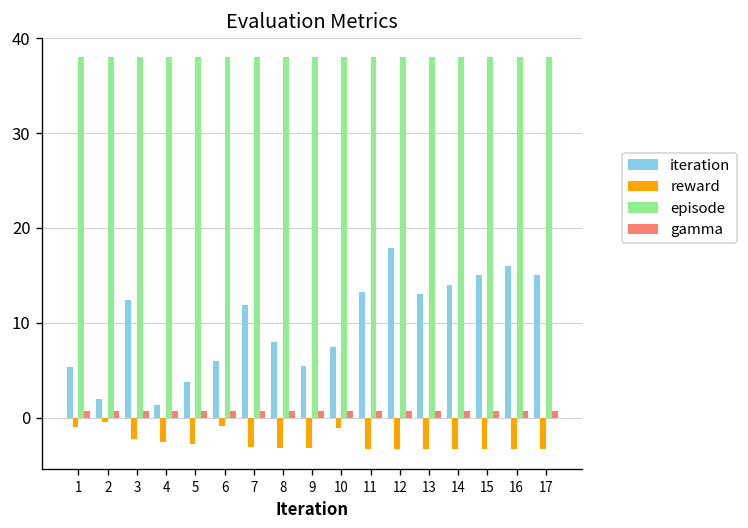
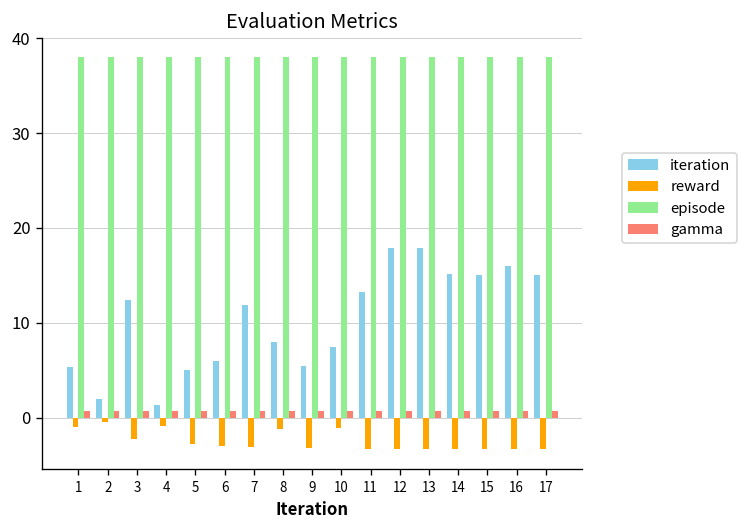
reward, 4: -3 -> -1
iteration, 5: 4 -> 5
reward, 6: -1 -> -3
reward, 8: -3 -> -1
iteration, 13: 13 -> 18
iteration, 14: 14 -> 15
